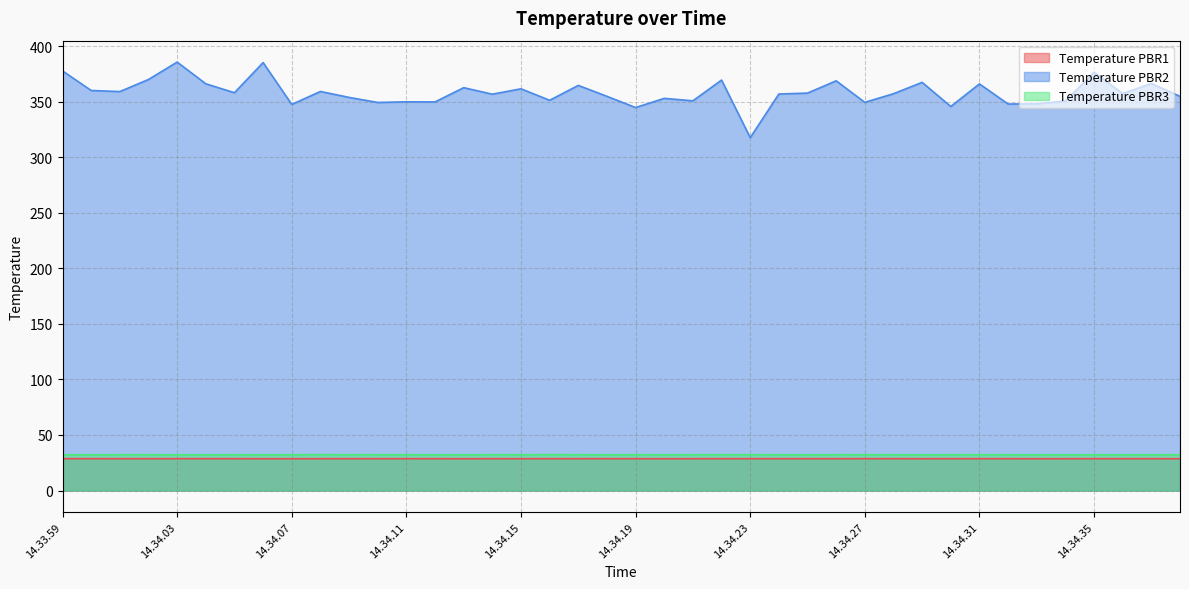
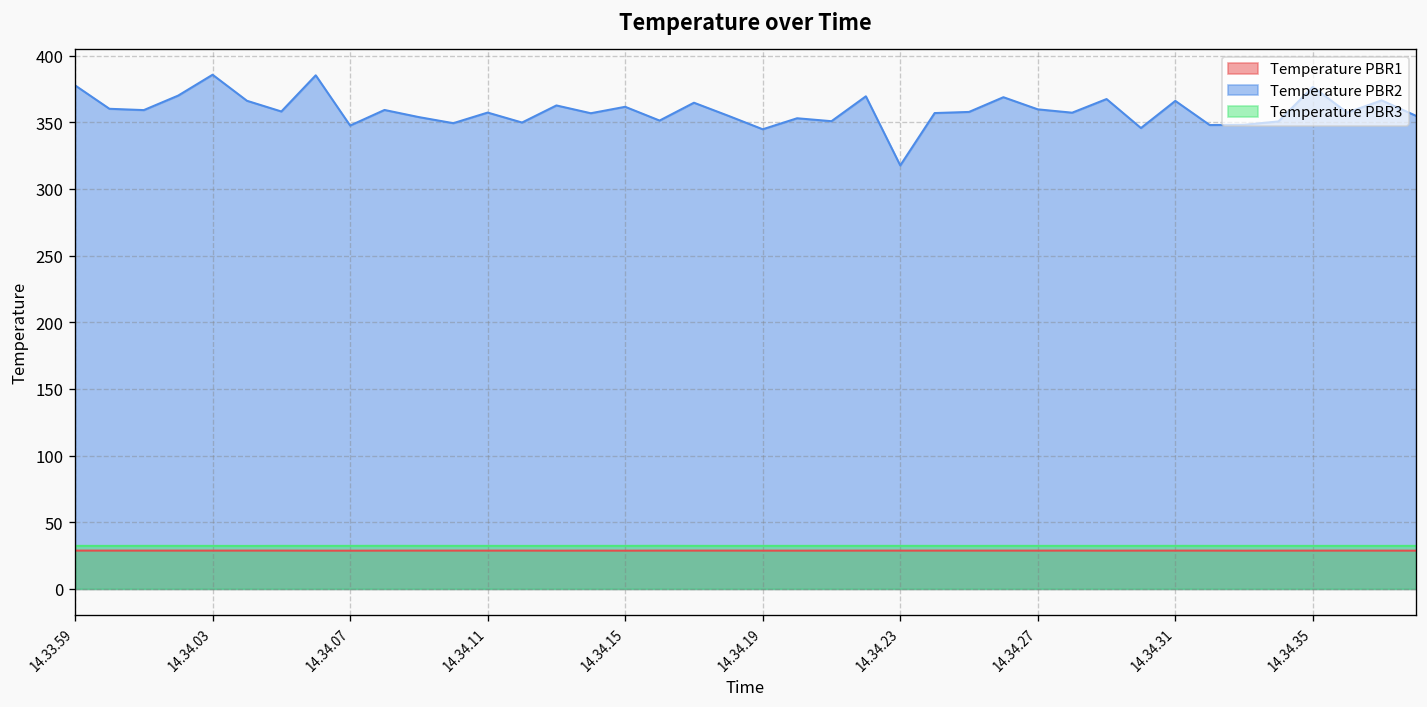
Temperature PBR2, 14.34.11: 350 -> 357
Temperature PBR2, 14.34.27: 349 -> 360
